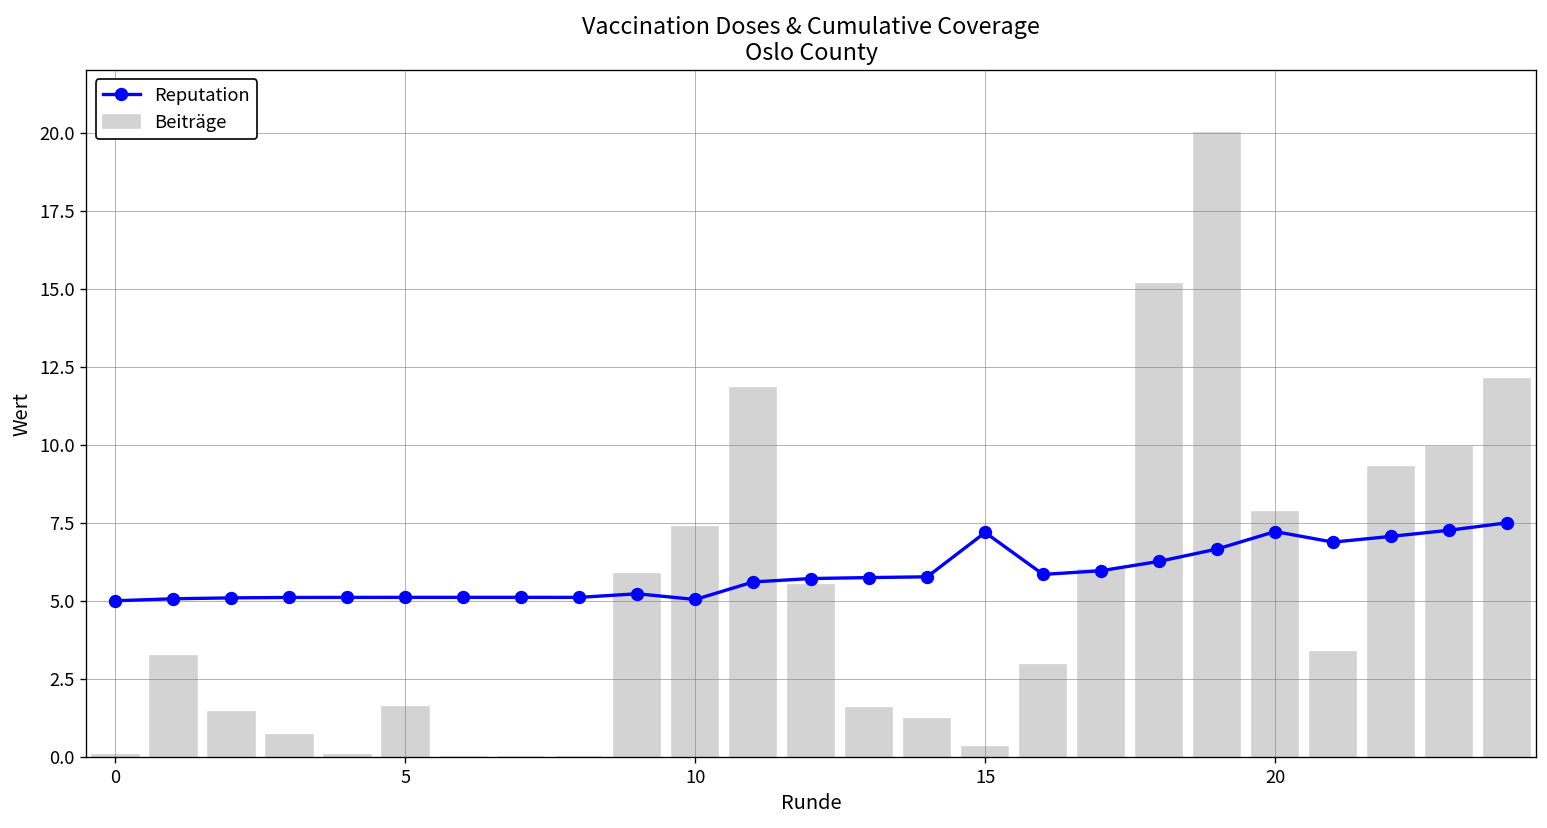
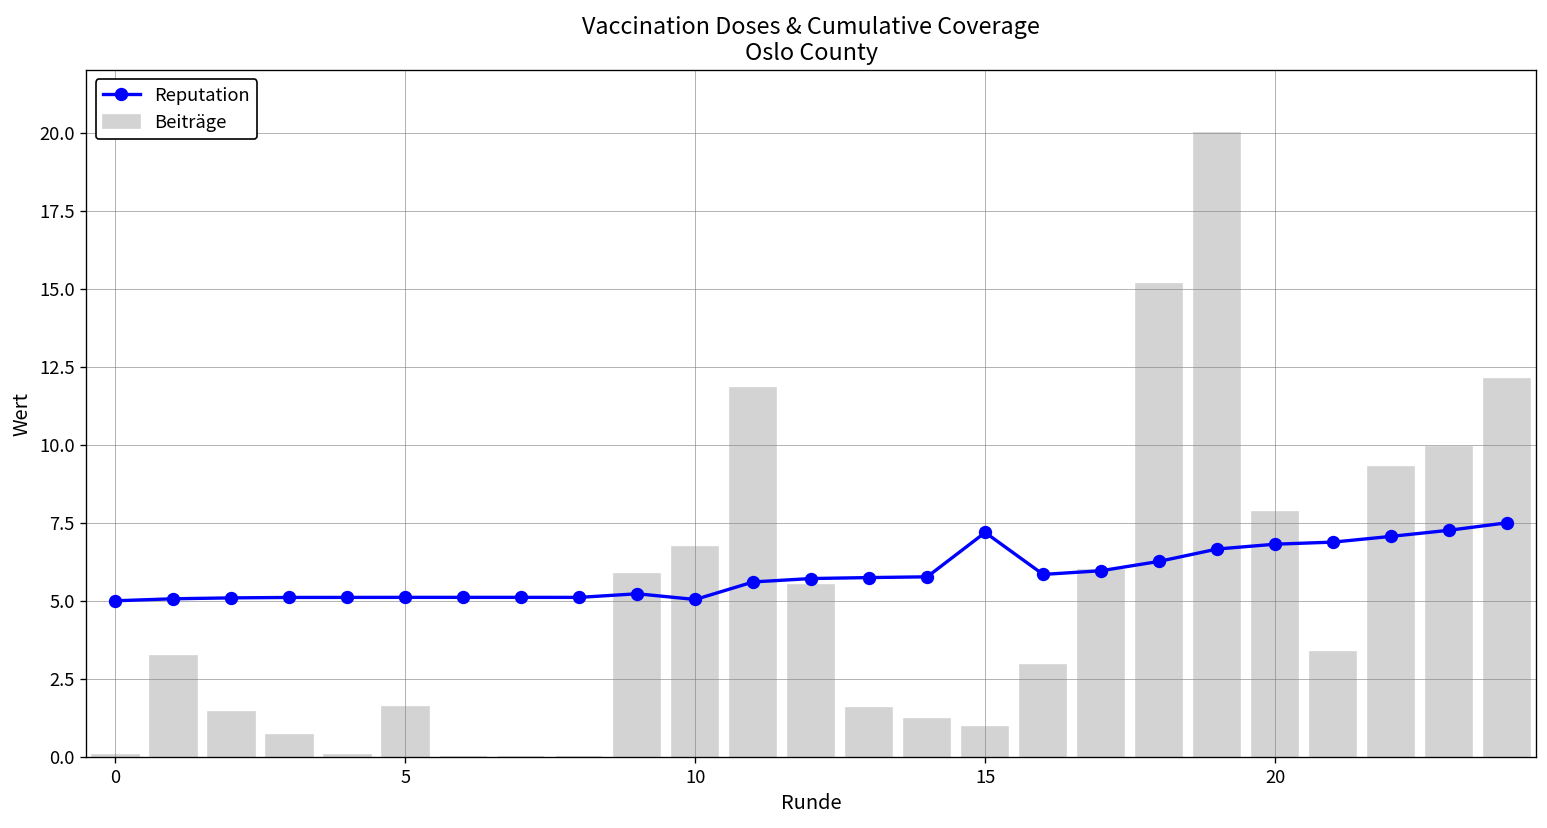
Beiträge, 10: 7.4 -> 6.7
Beiträge, 15: 0.3 -> 1.0
Reputation, 20: 7.2 -> 6.8
